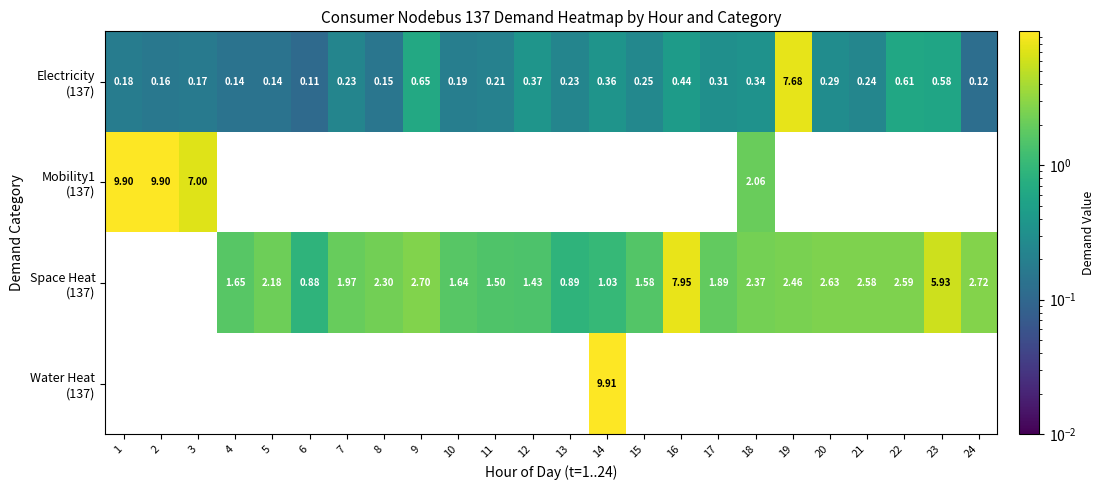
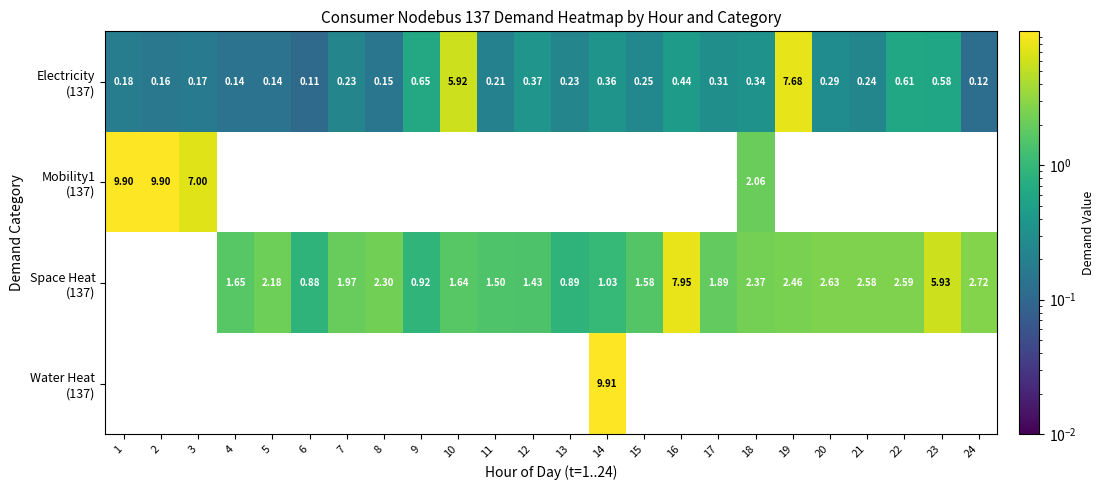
Electricity (137), 10: 0.19 -> 5.92
Space Heat (137), 9: 2.70 -> 0.92
